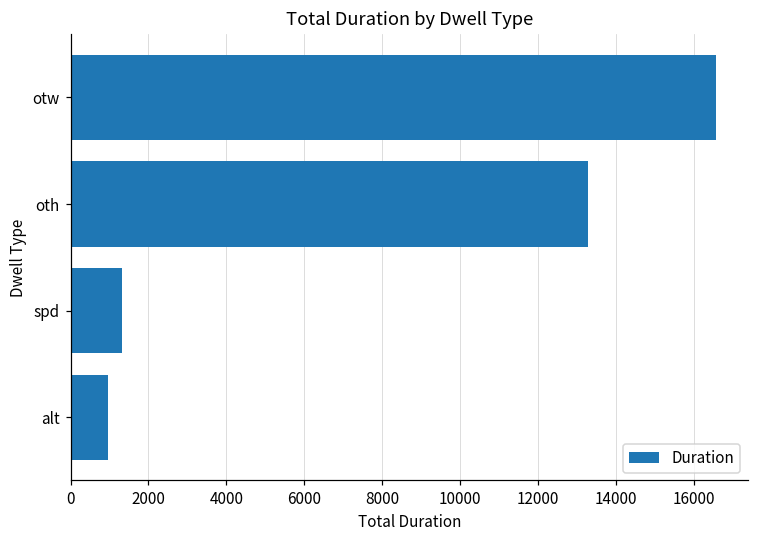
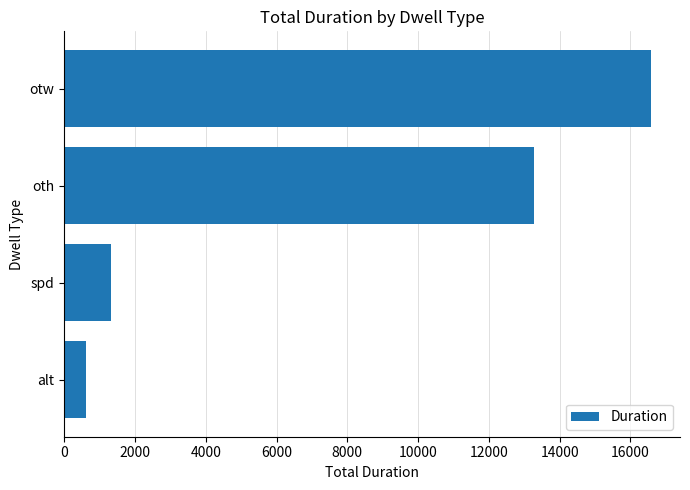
alt: 1000 -> 600
